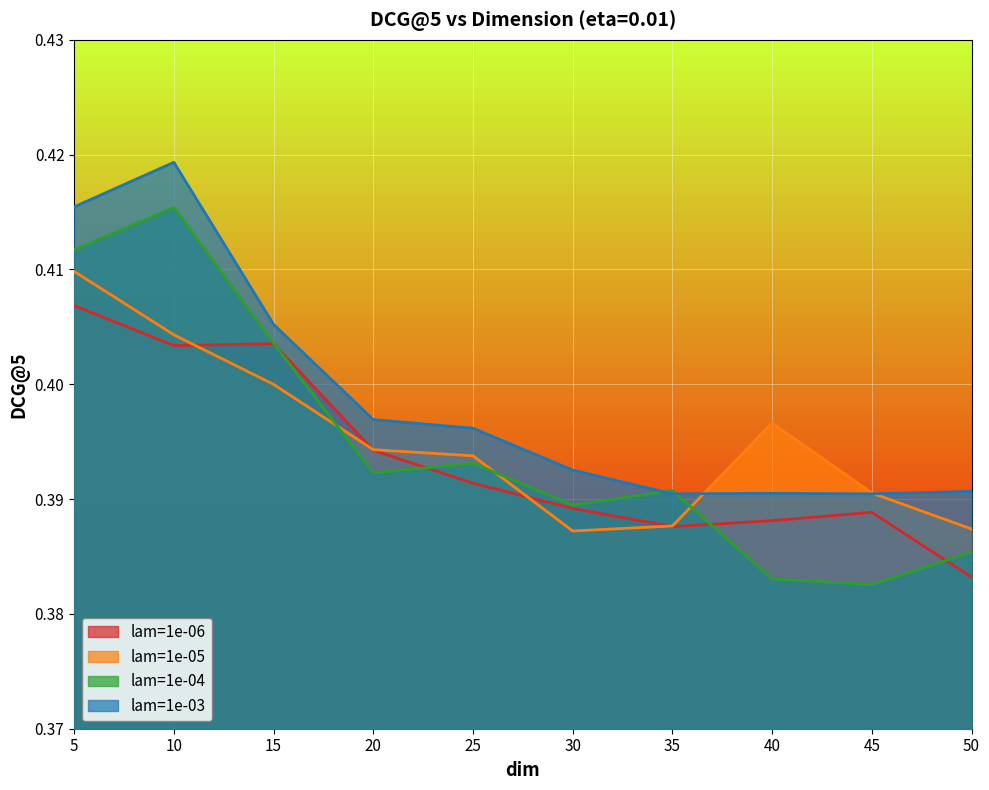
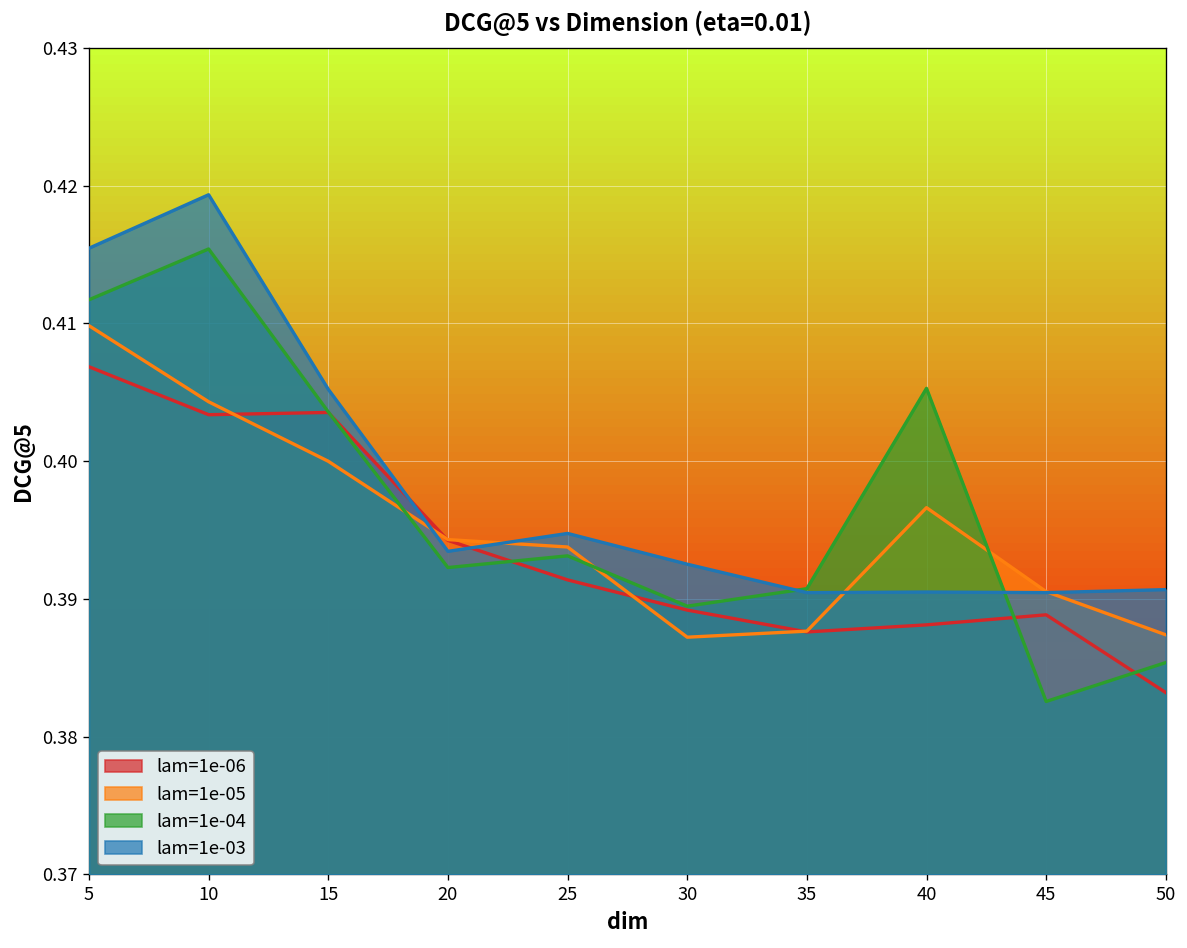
lam=1e-03, 20: 0.3969 -> 0.3935
lam=1e-03, 25: 0.3962 -> 0.3948
lam=1e-04, 40: 0.3830 -> 0.4053
